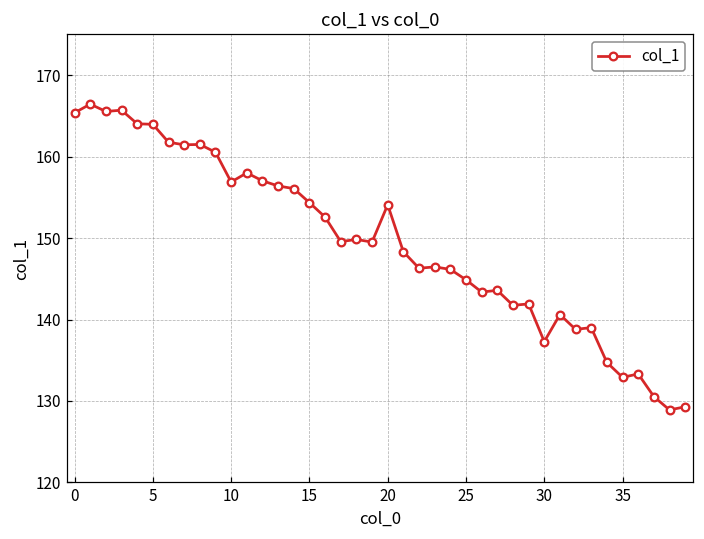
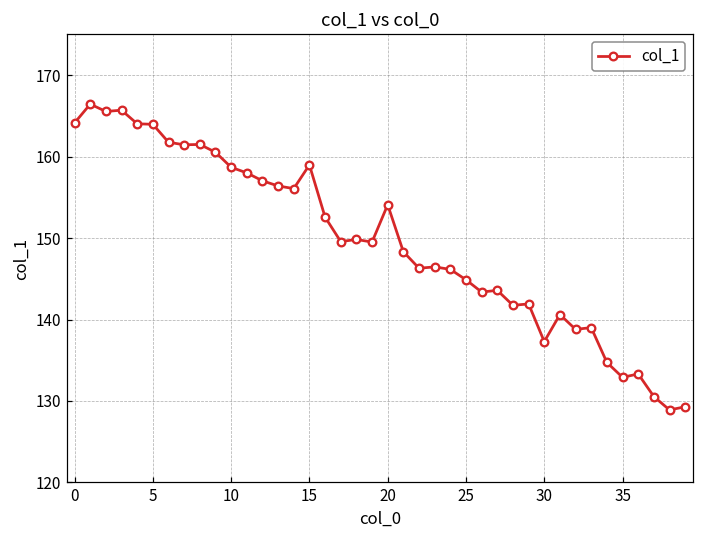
0: 165 -> 164
10: 157 -> 159
15: 154 -> 159
